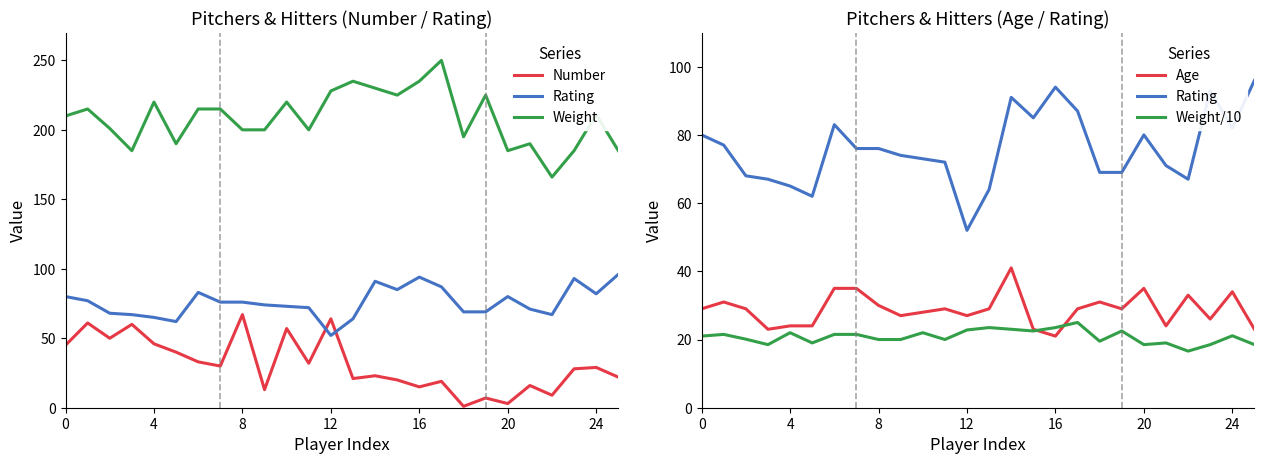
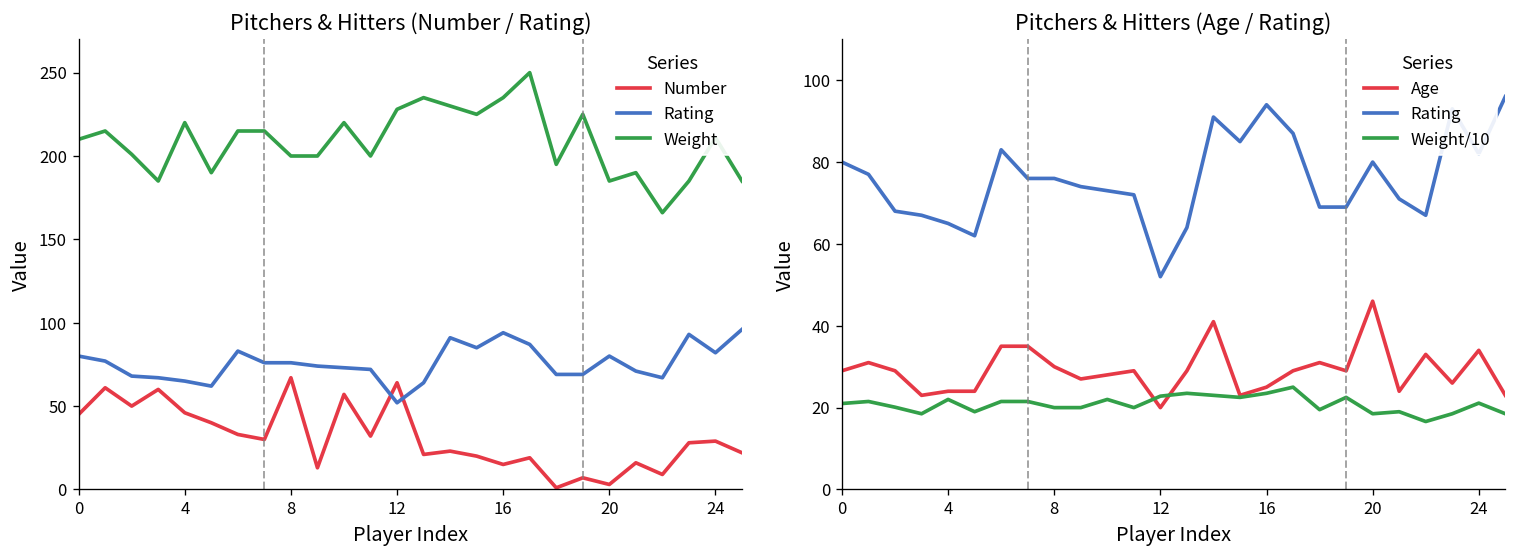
Pitchers & Hitters (Age / Rating), Age, 12: 27 -> 20
Pitchers & Hitters (Age / Rating), Age, 16: 21 -> 25
Pitchers & Hitters (Age / Rating), Age, 20: 35 -> 46
